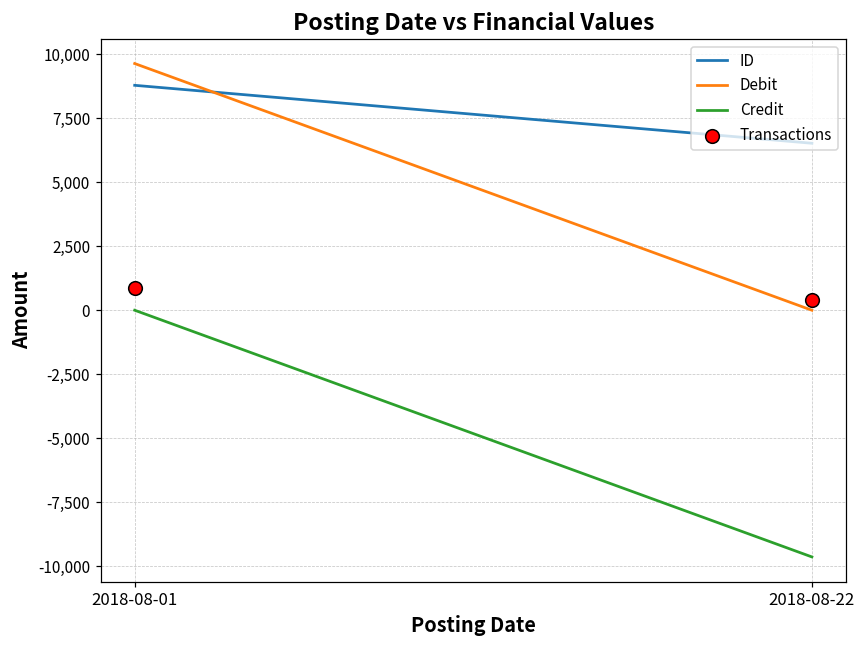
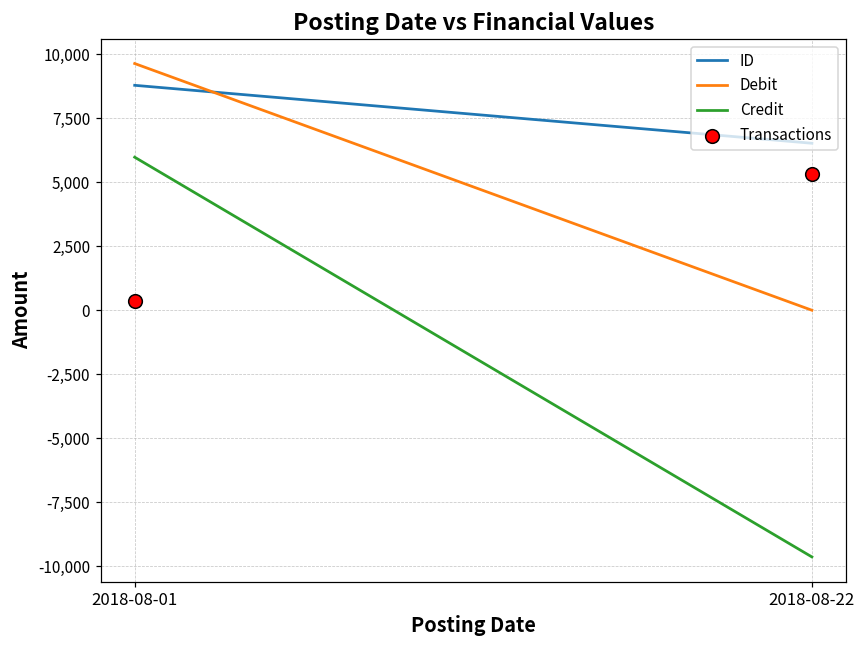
Credit, 2018-08-01: 0 -> 6,000
Transactions, 2018-08-01: 900 -> 400
Transactions, 2018-08-22: 400 -> 5,300
